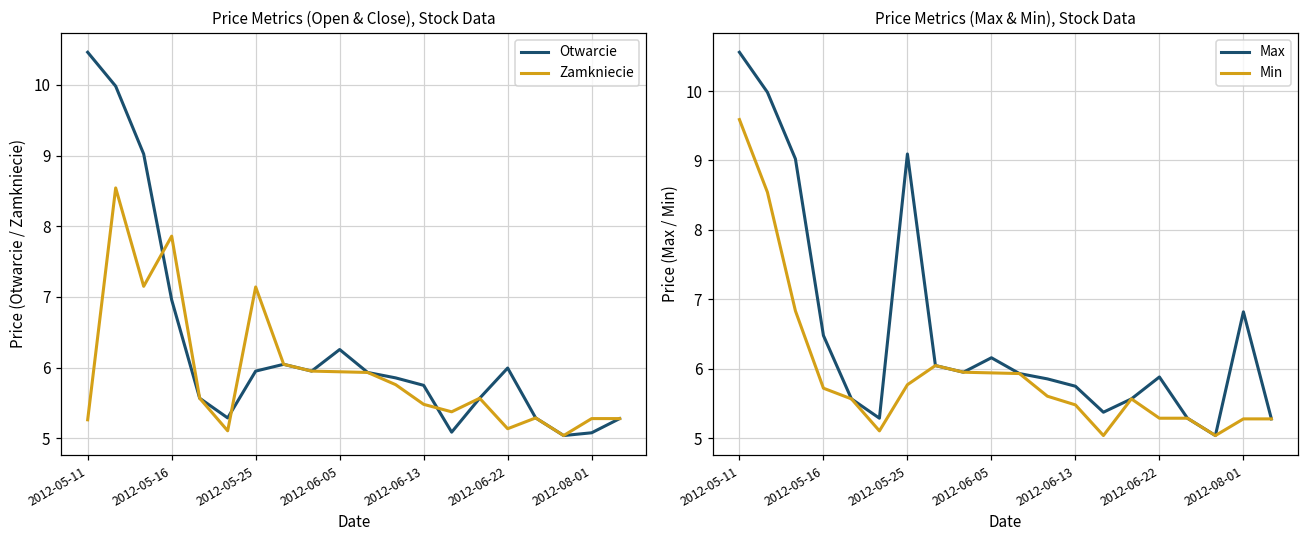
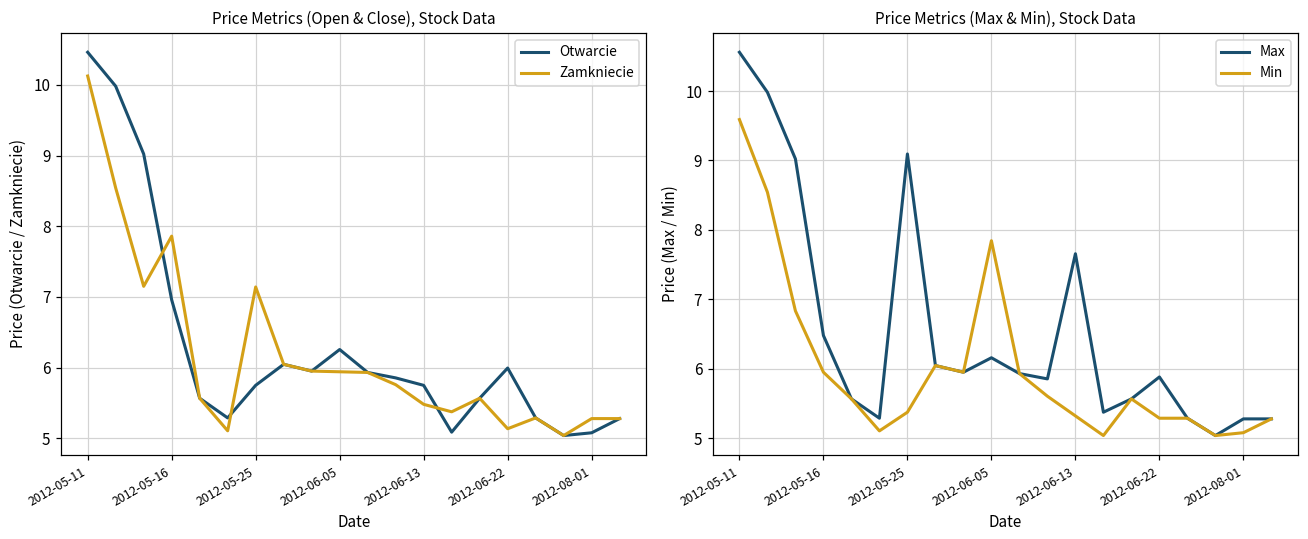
Price Metrics (Open & Close), Stock Data, Zamkniecie, 2012-05-11: 5.3 -> 10.1
Price Metrics (Open & Close), Stock Data, Otwarcie, 2012-05-25: 6.0 -> 5.8
Price Metrics (Max & Min), Stock Data, Min, 2012-05-16: 5.7 -> 6.0
Price Metrics (Max & Min), Stock Data, Min, 2012-05-25: 5.8 -> 5.4
Price Metrics (Max & Min), Stock Data, Min, 2012-06-05: 5.9 -> 7.8
Price Metrics (Max & Min), Stock Data, Max, 2012-06-13: 5.7 -> 7.7
Price Metrics (Max & Min), Stock Data, Min, 2012-06-13: 5.5 -> 5.3
Price Metrics (Max & Min), Stock Data, Max, 2012-08-01: 6.8 -> 5.3
Price Metrics (Max & Min), Stock Data, Min, 2012-08-01: 5.3 -> 5.1
